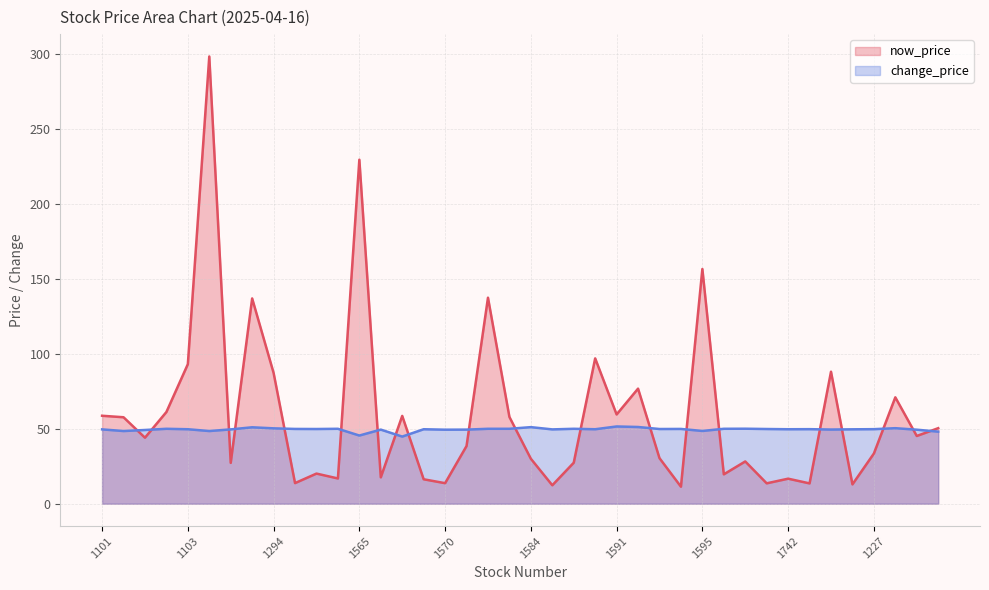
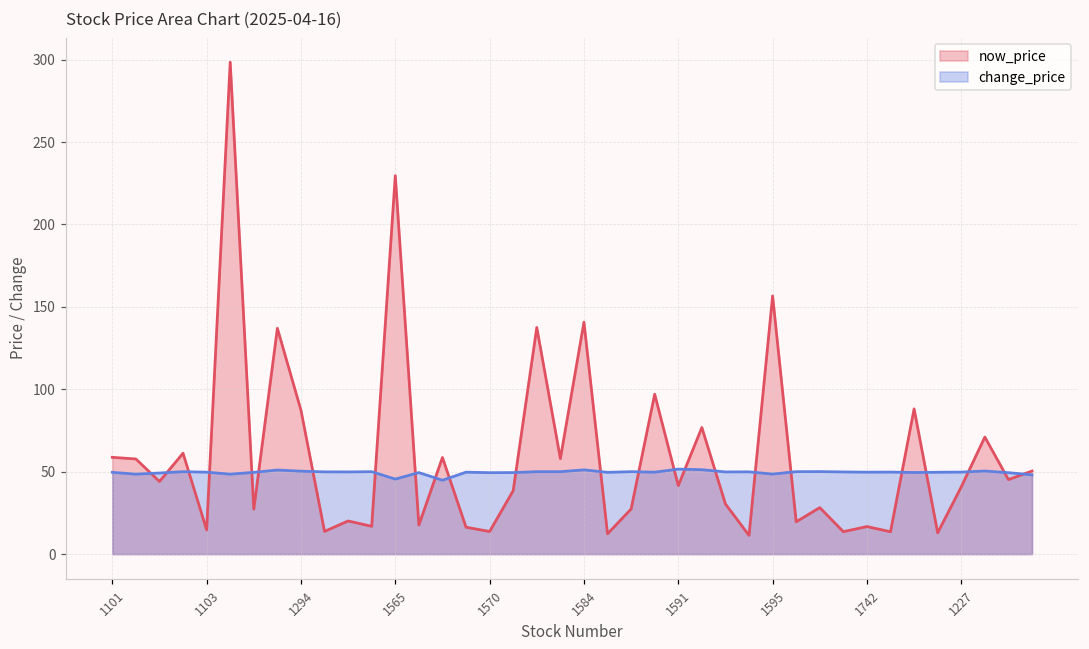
now_price, 1103: 93 -> 15
now_price, 1584: 30 -> 141
now_price, 1591: 60 -> 42
now_price, 1227: 34 -> 41
